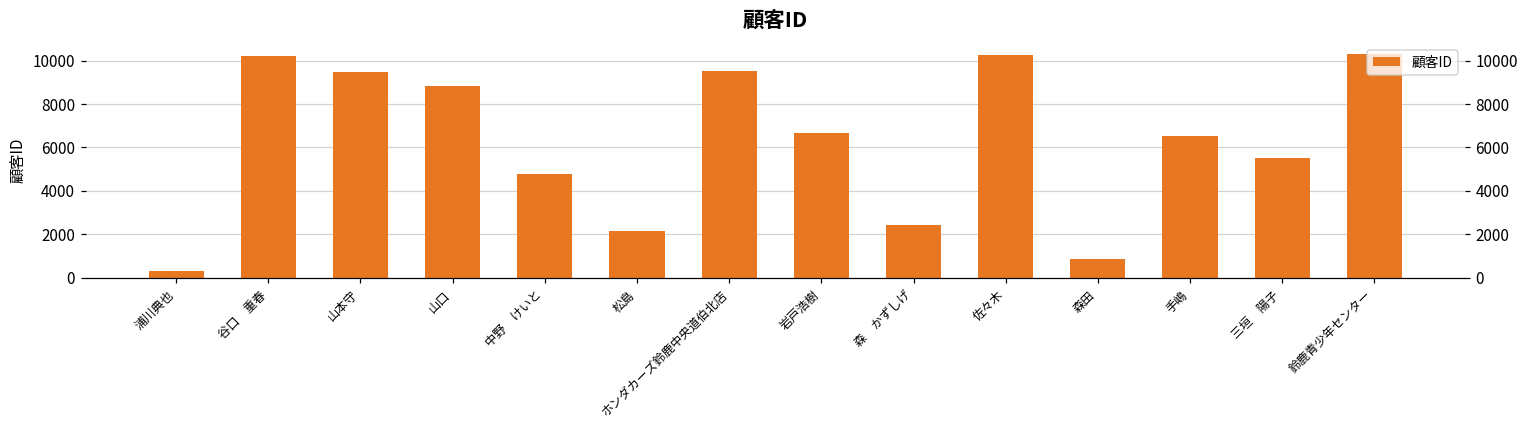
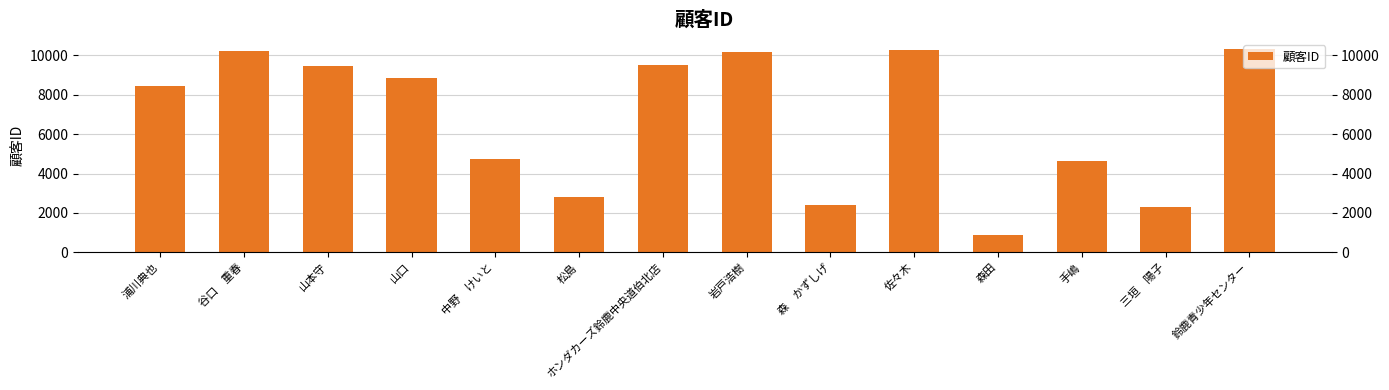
浦川典也: 300 -> 8500
松島: 2100 -> 2800
岩戸浩樹: 6700 -> 10100
手嶋: 6500 -> 4600
三垣 陽子: 5500 -> 2300
